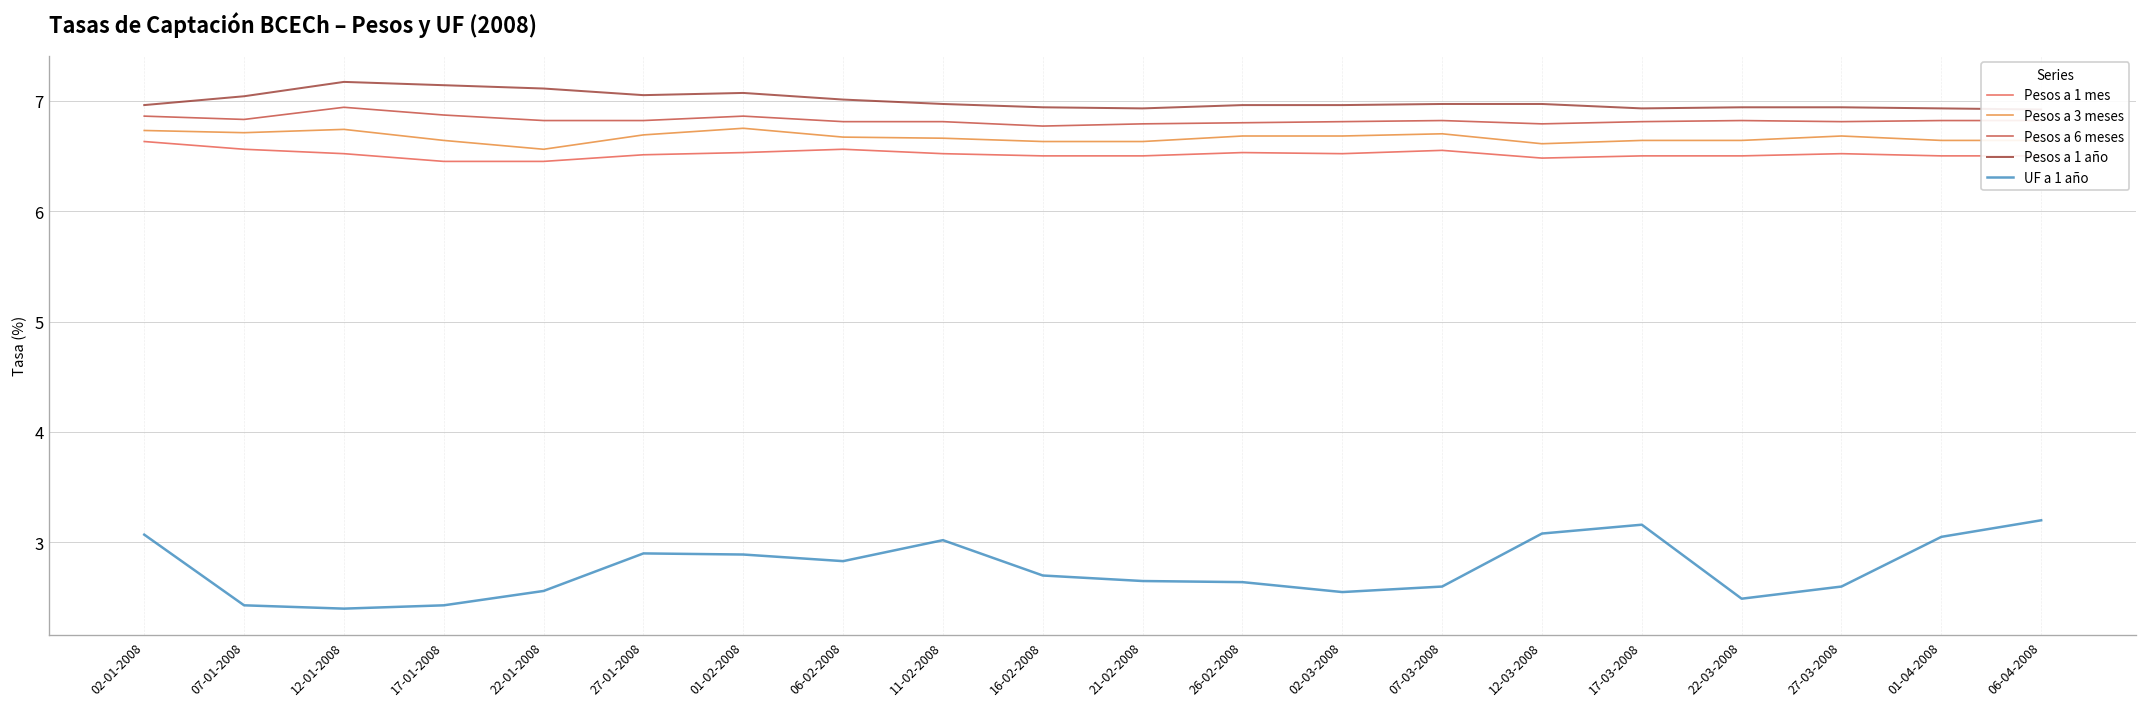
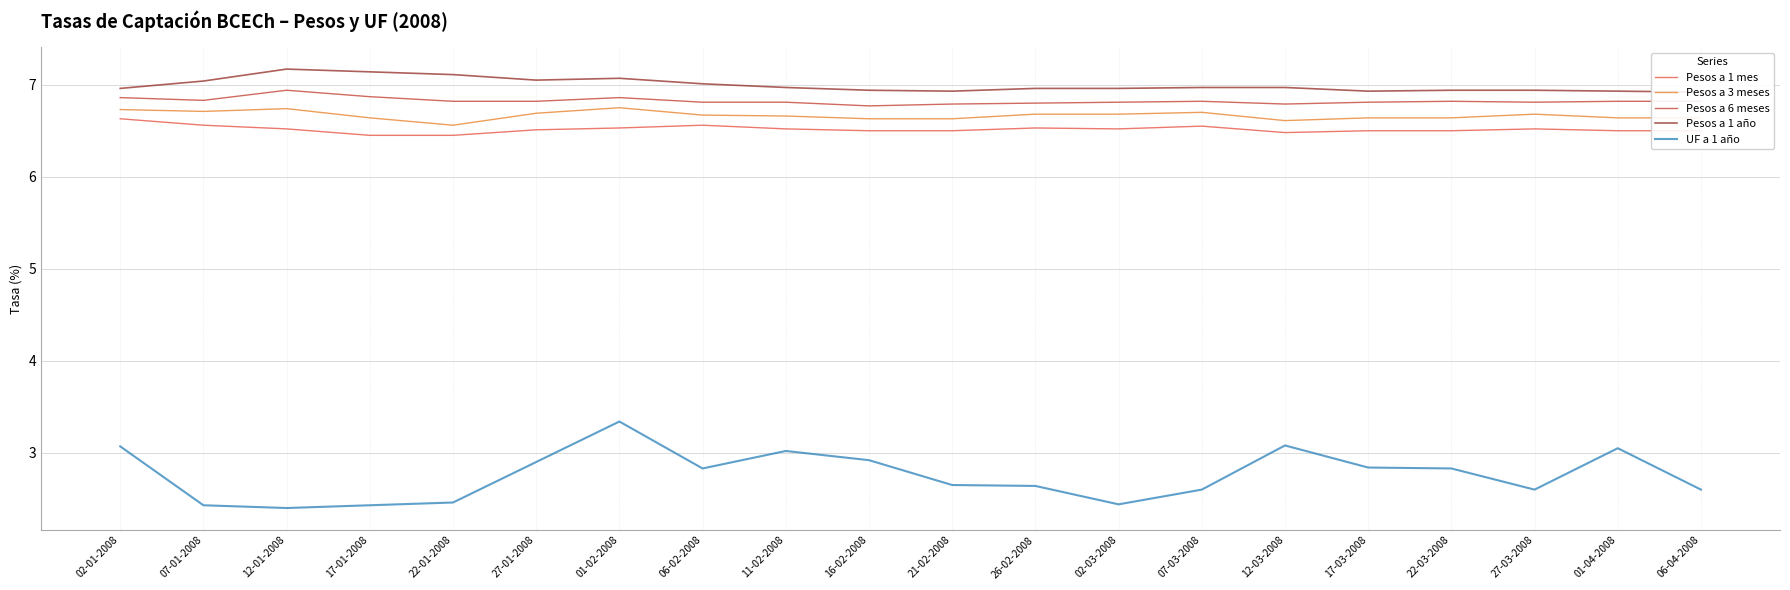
UF a 1 año, 22-01-2008: 2.6 -> 2.5
UF a 1 año, 01-02-2008: 2.9 -> 3.3
UF a 1 año, 16-02-2008: 2.7 -> 2.9
UF a 1 año, 02-03-2008: 2.6 -> 2.4
UF a 1 año, 17-03-2008: 3.2 -> 2.8
UF a 1 año, 22-03-2008: 2.5 -> 2.8
UF a 1 año, 06-04-2008: 3.2 -> 2.6
